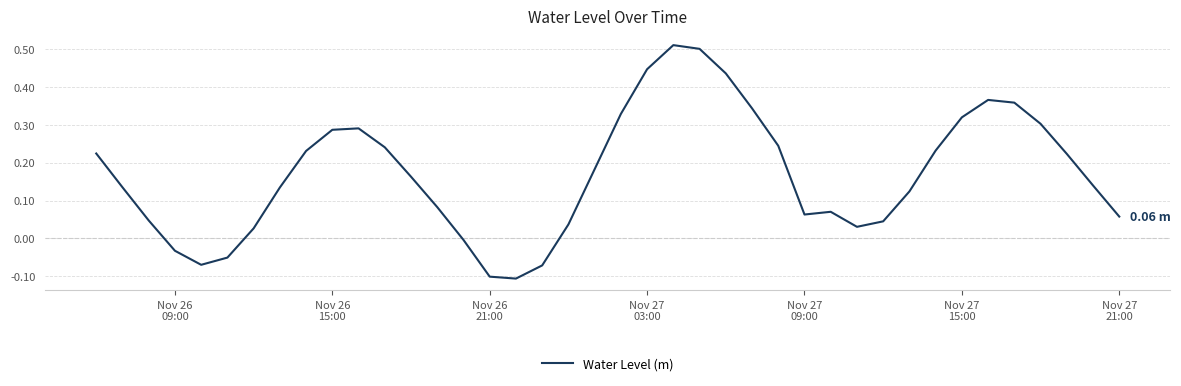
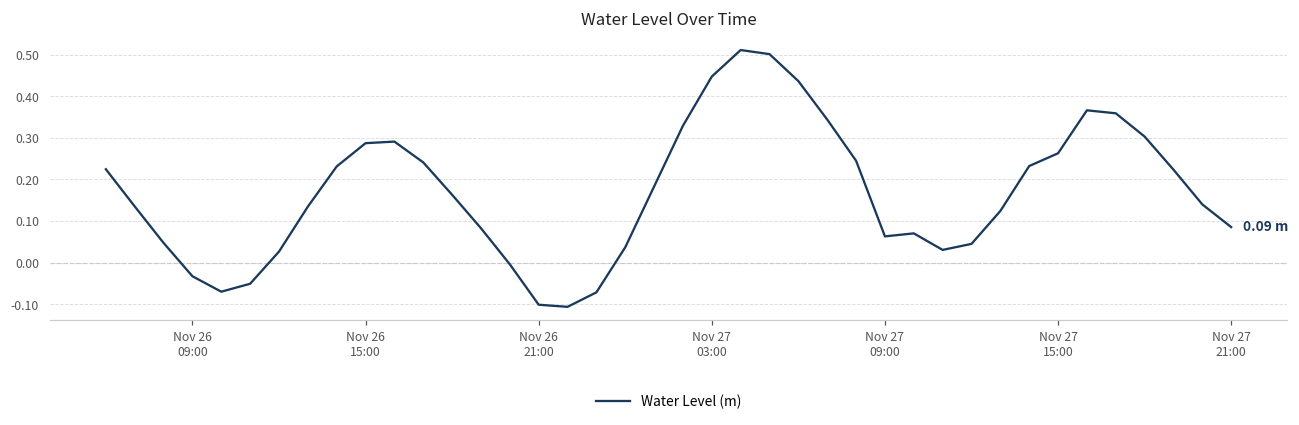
Nov 27 15:00: 0.32 -> 0.26
Nov 27 21:00: 0.06 -> 0.09
